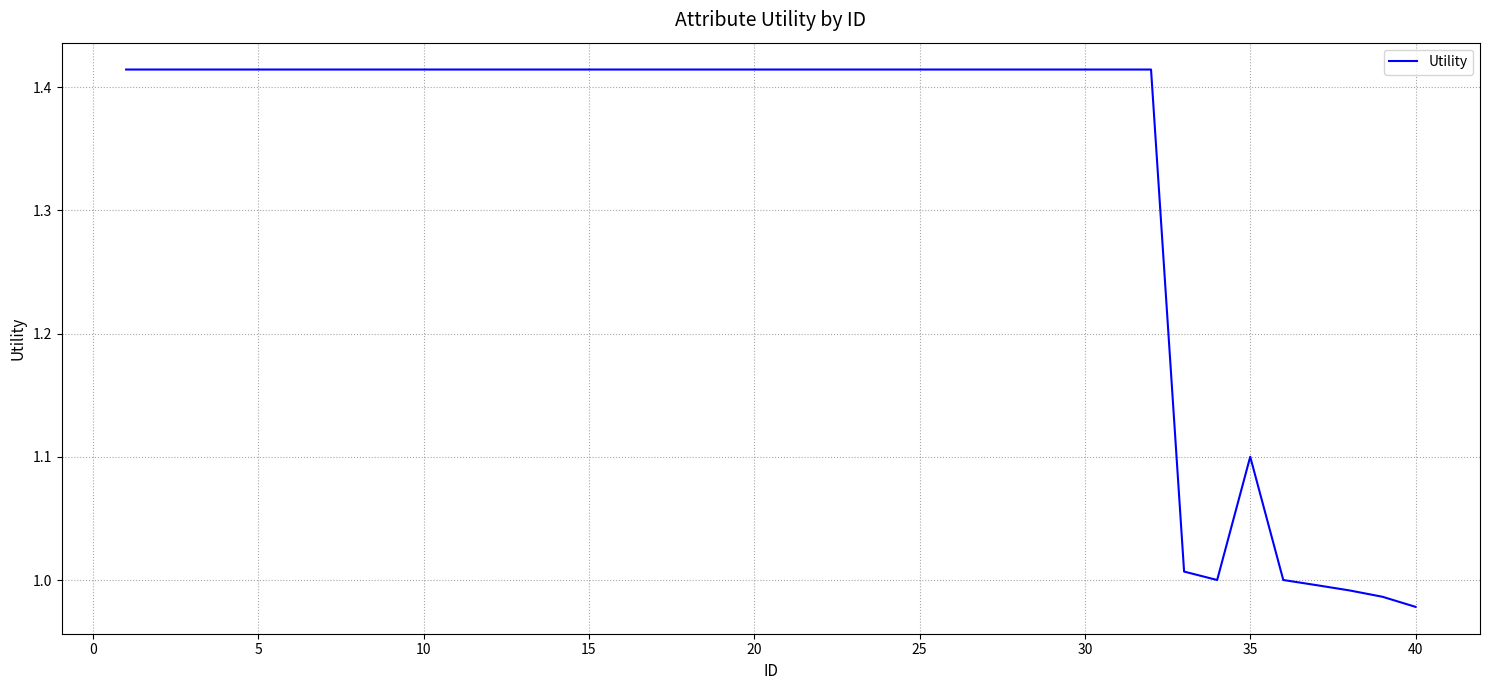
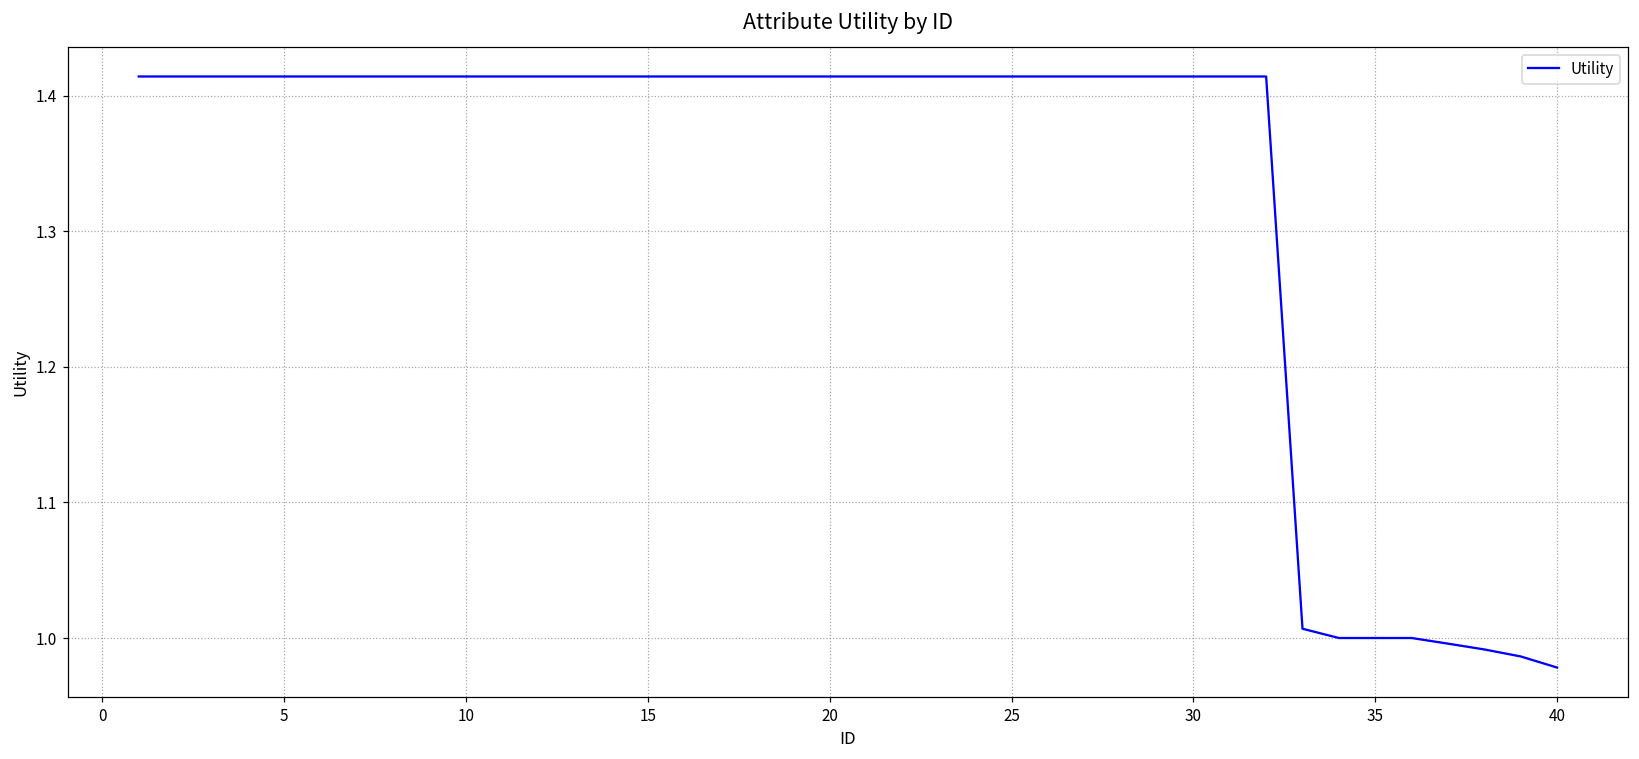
35: 1.1 -> 1.0
